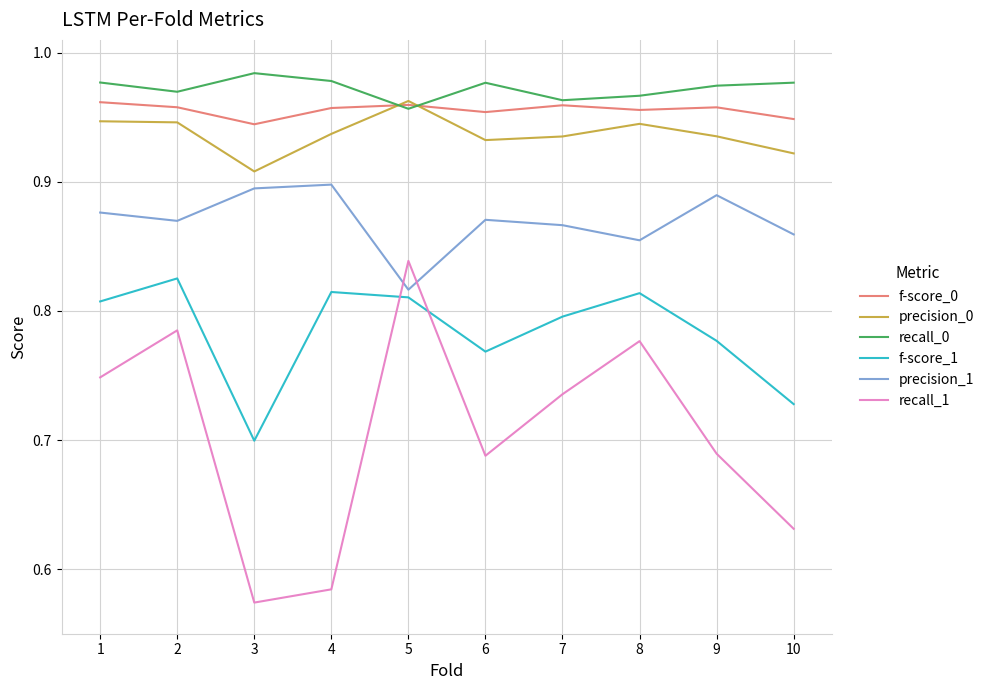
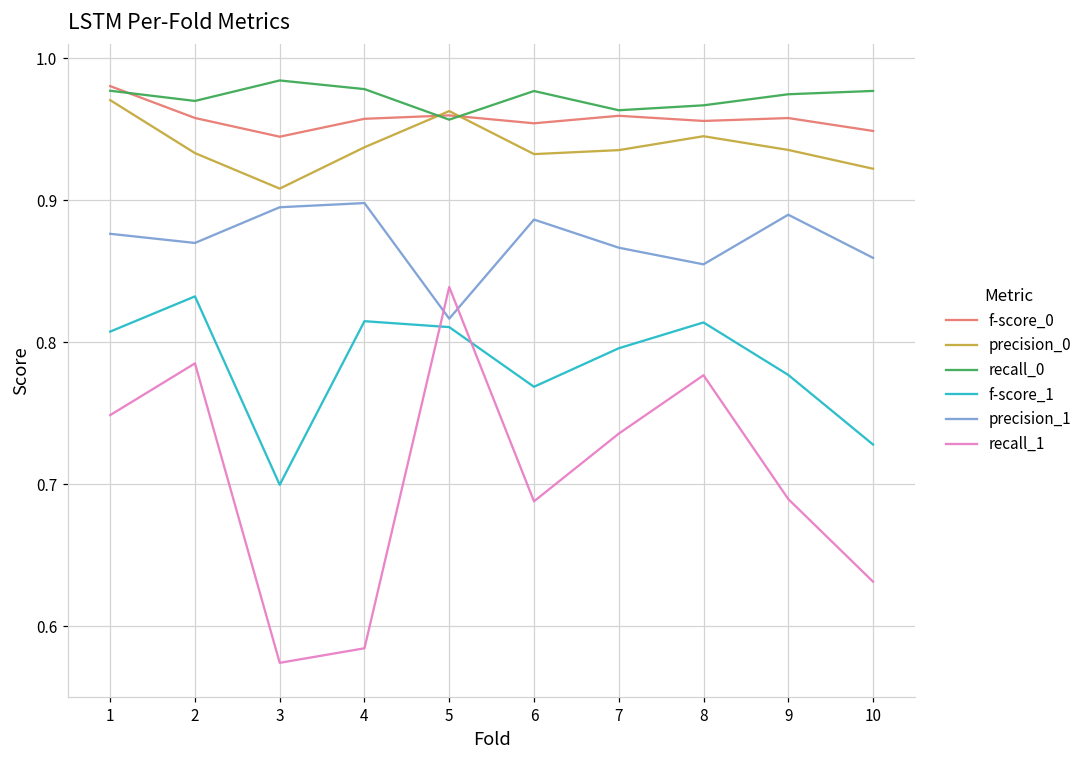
f-score_0, 1: 0.962 -> 0.980
precision_0, 1: 0.947 -> 0.970
precision_0, 2: 0.946 -> 0.933
f-score_1, 2: 0.825 -> 0.832
precision_1, 6: 0.871 -> 0.886
